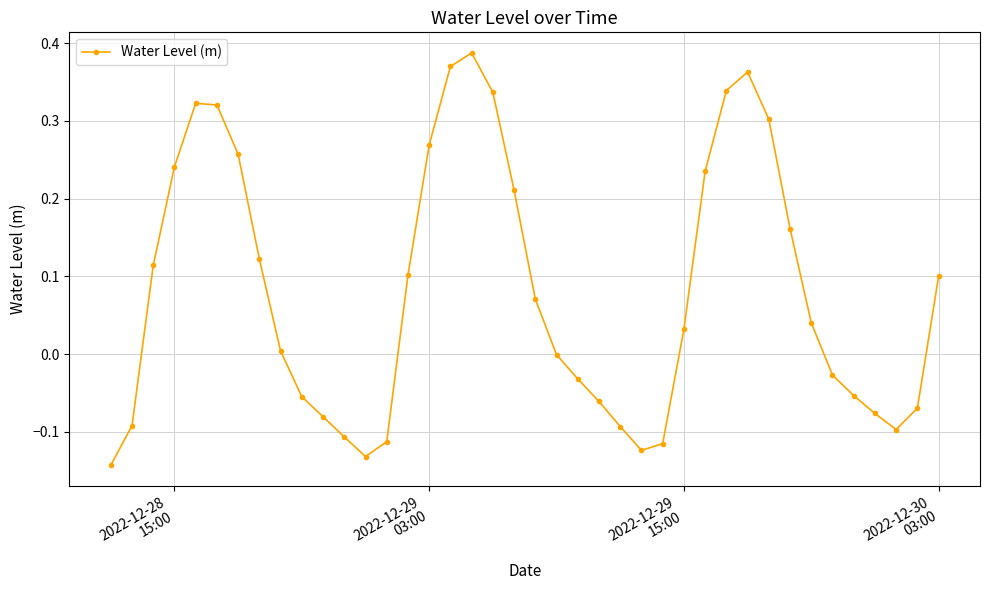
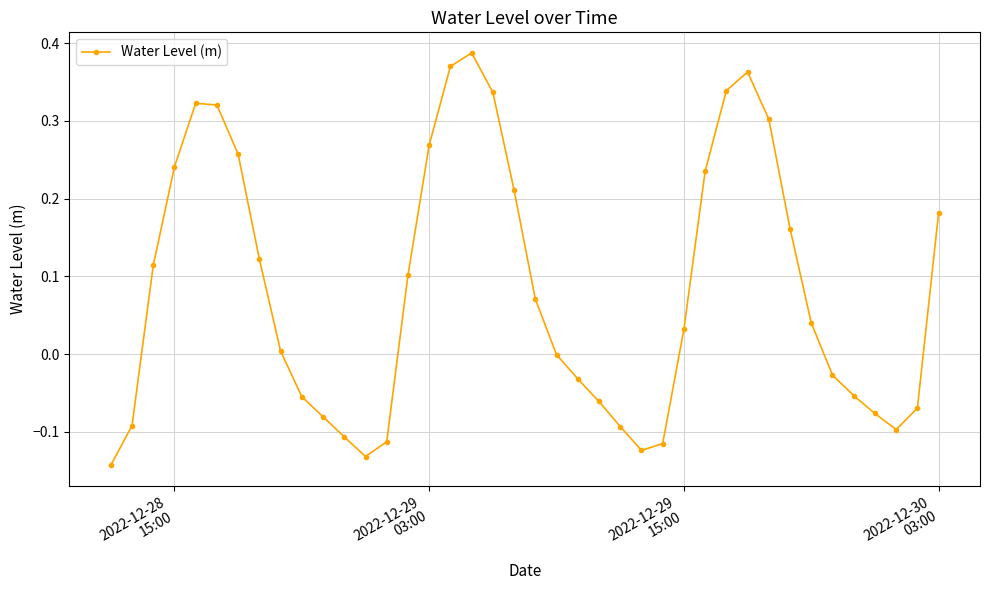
2022-12-30 03:00: 0.10 -> 0.18
